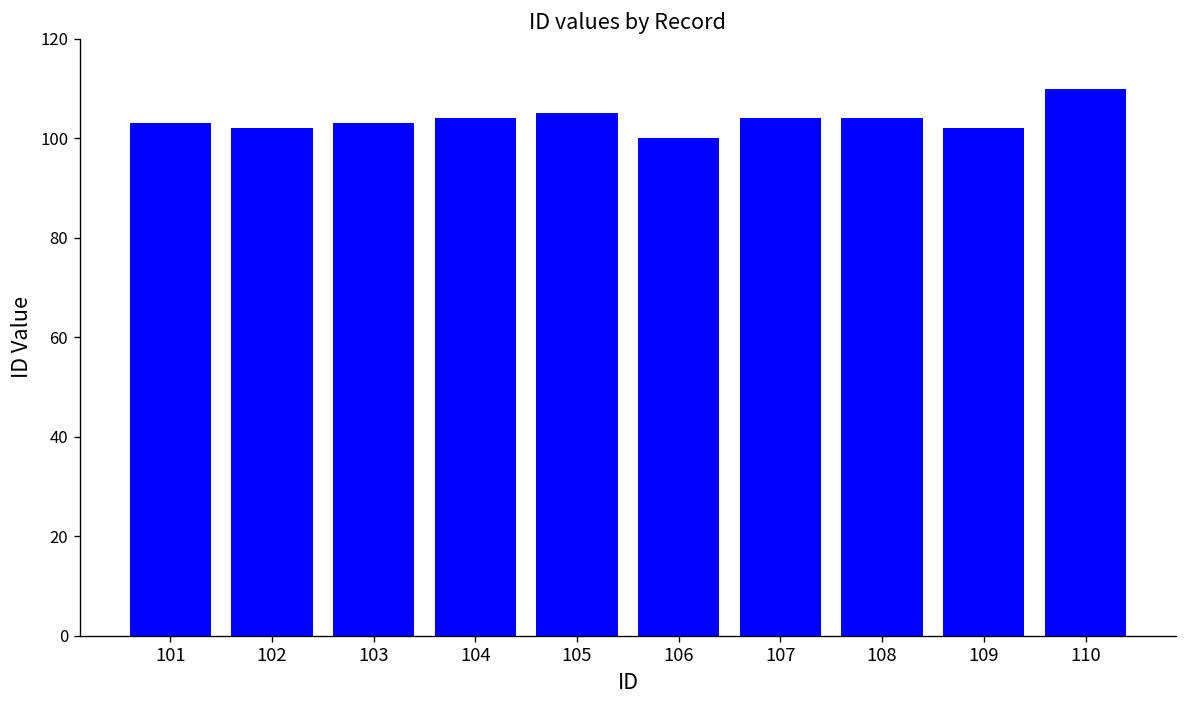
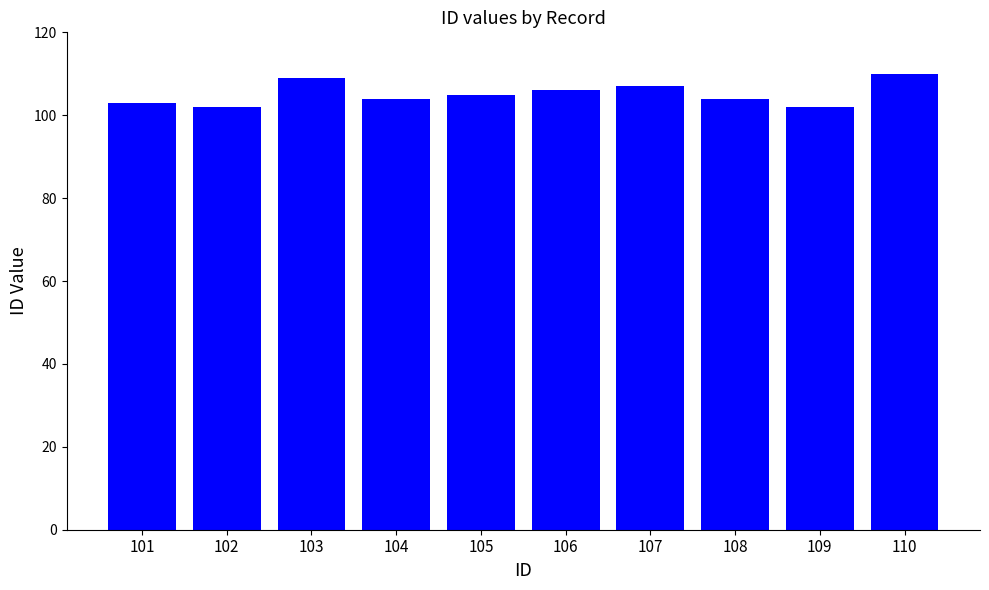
103: 103 -> 109
106: 100 -> 106
107: 104 -> 107
